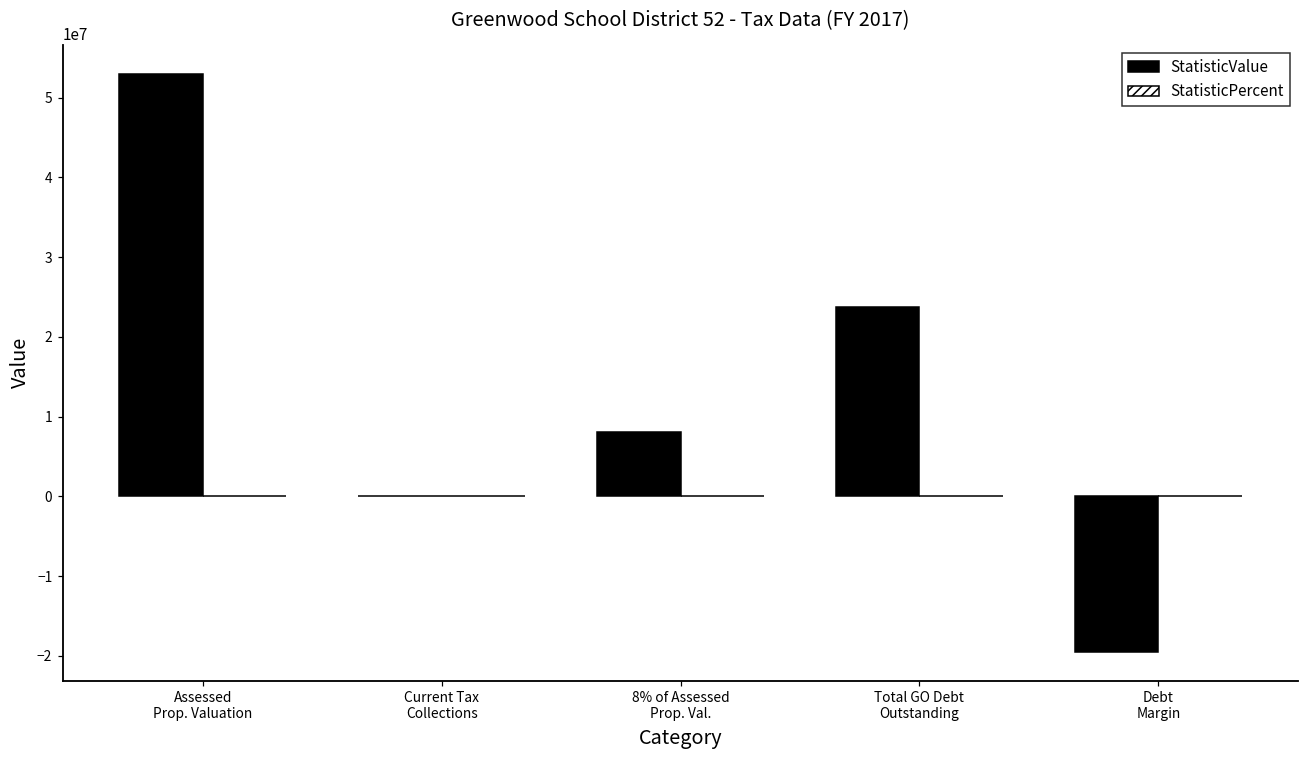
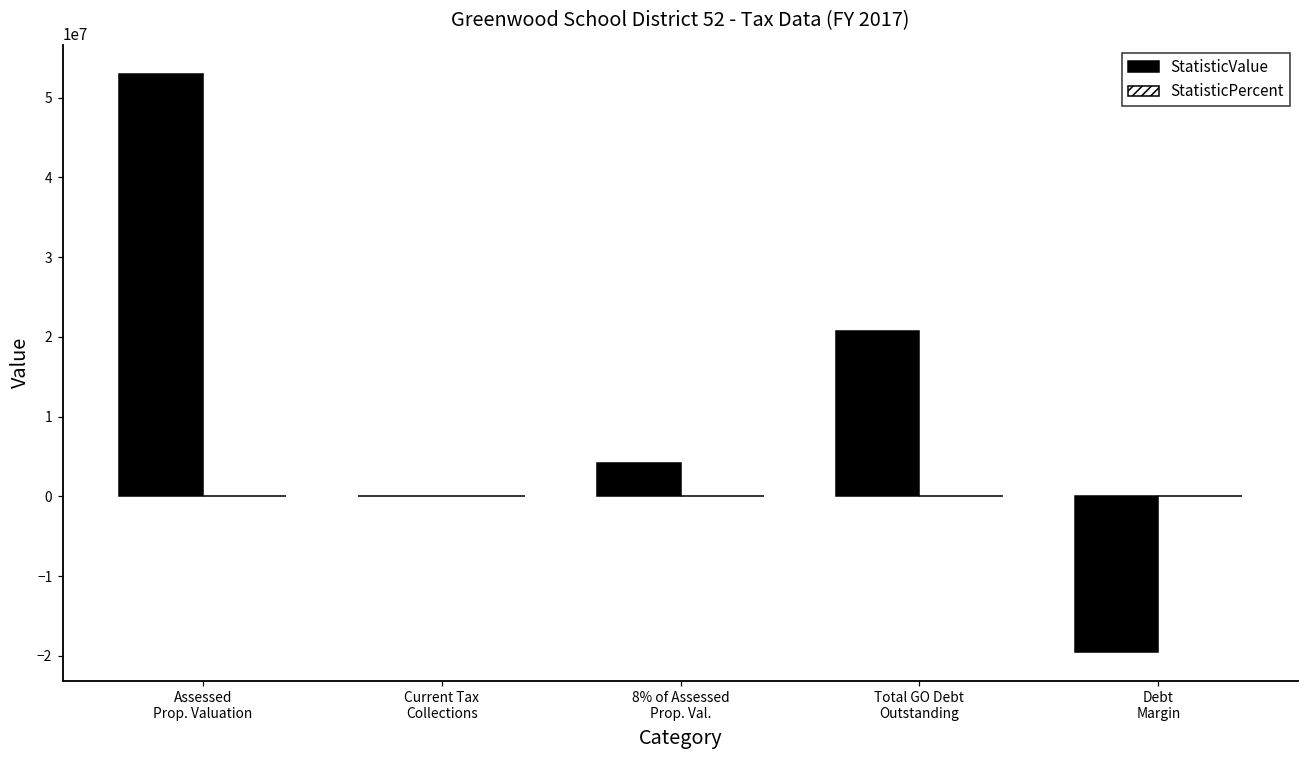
StatisticValue, 8% of Assessed Prop. Val.: 8000000 -> 4000000
StatisticValue, Total GO Debt Outstanding: 24000000 -> 21000000
